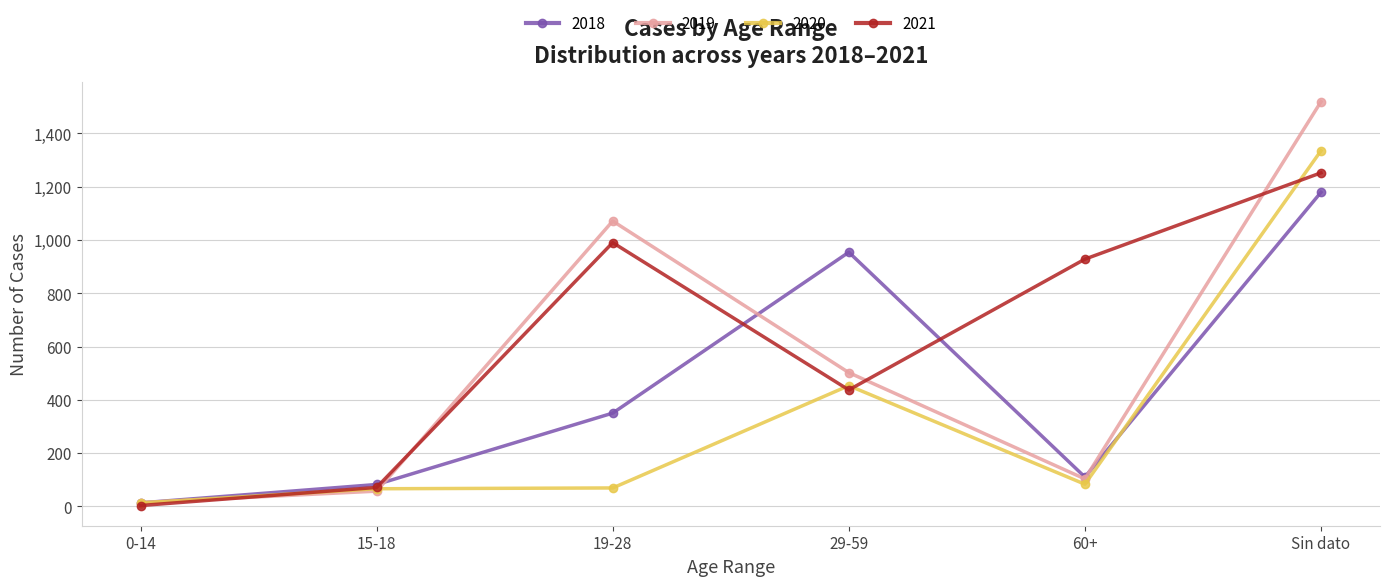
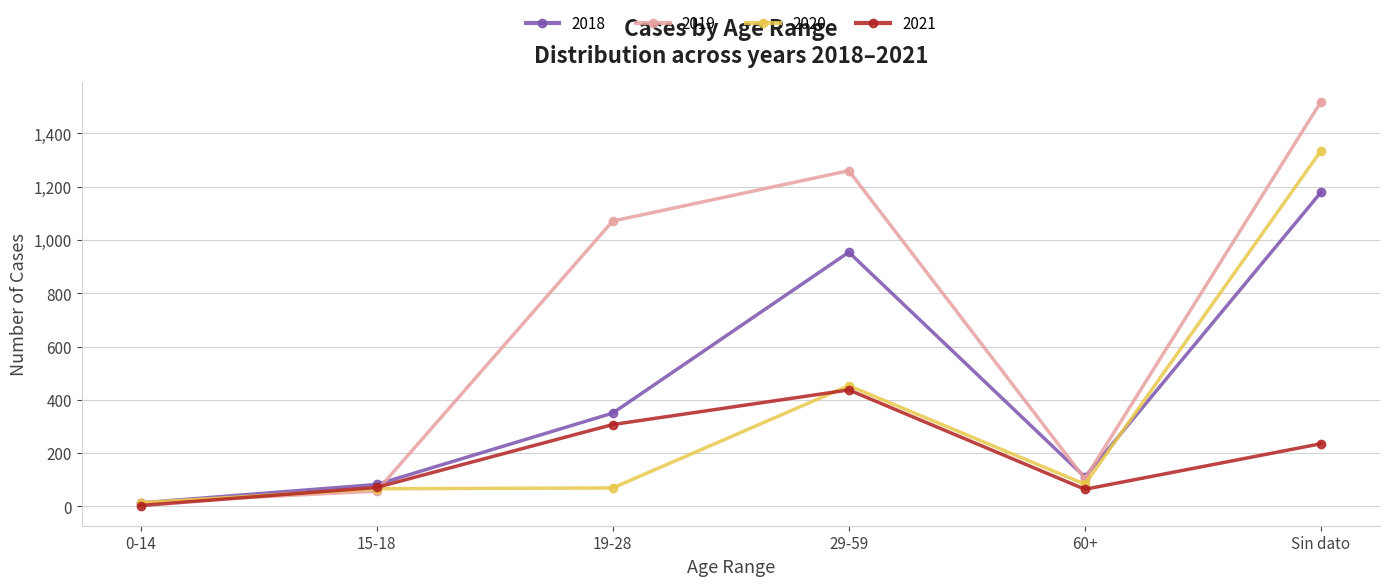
2021, 19-28: 990 -> 310
2019, 29-59: 500 -> 1,260
2021, 60+: 930 -> 60
2021, Sin dato: 1,250 -> 240
